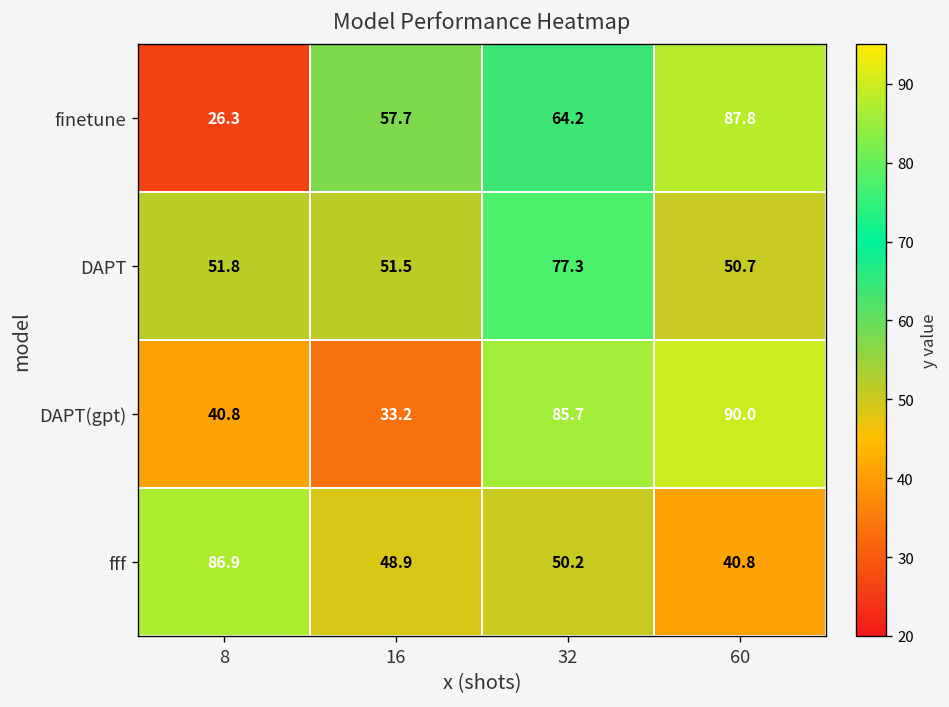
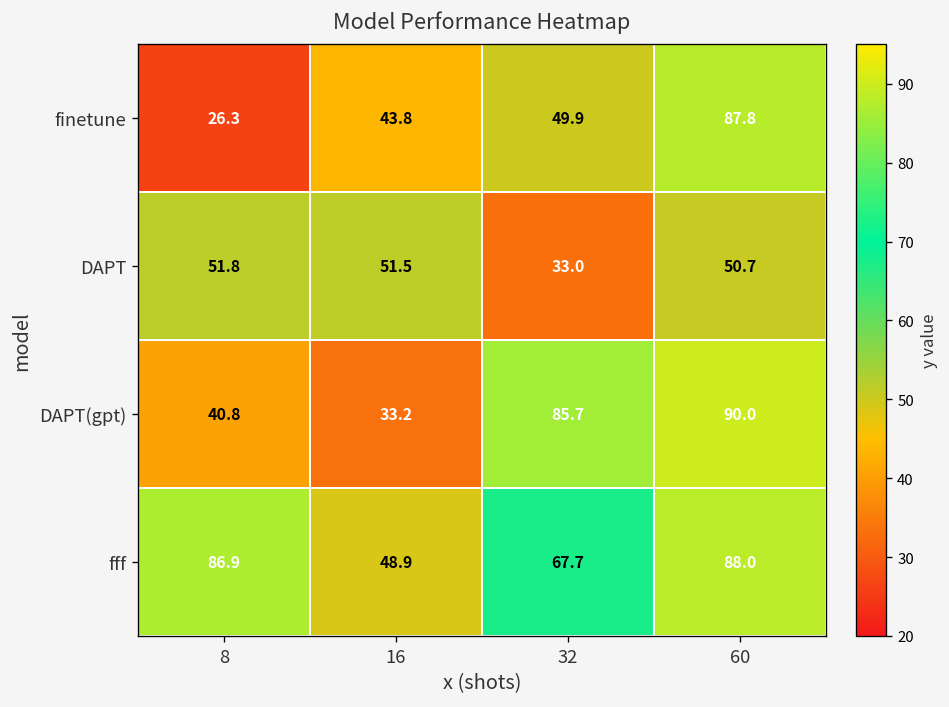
finetune, 16: 57.7 -> 43.8
finetune, 32: 64.2 -> 49.9
DAPT, 32: 77.3 -> 33.0
fff, 32: 50.2 -> 67.7
fff, 60: 40.8 -> 88.0
